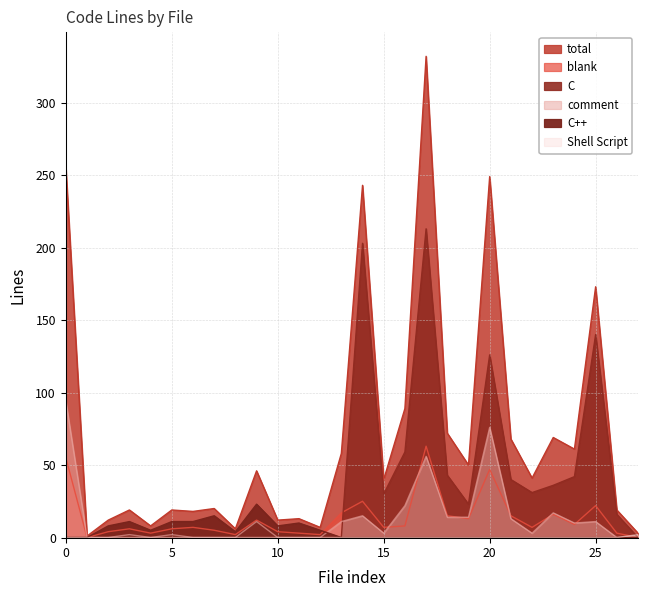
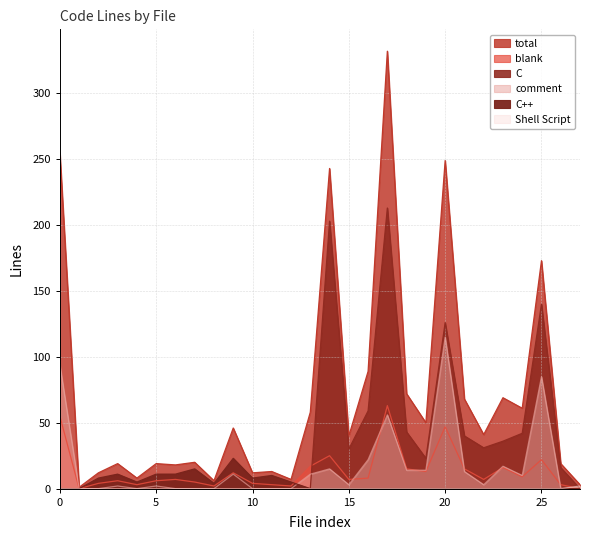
comment, 20: 76 -> 115
comment, 25: 11 -> 85
